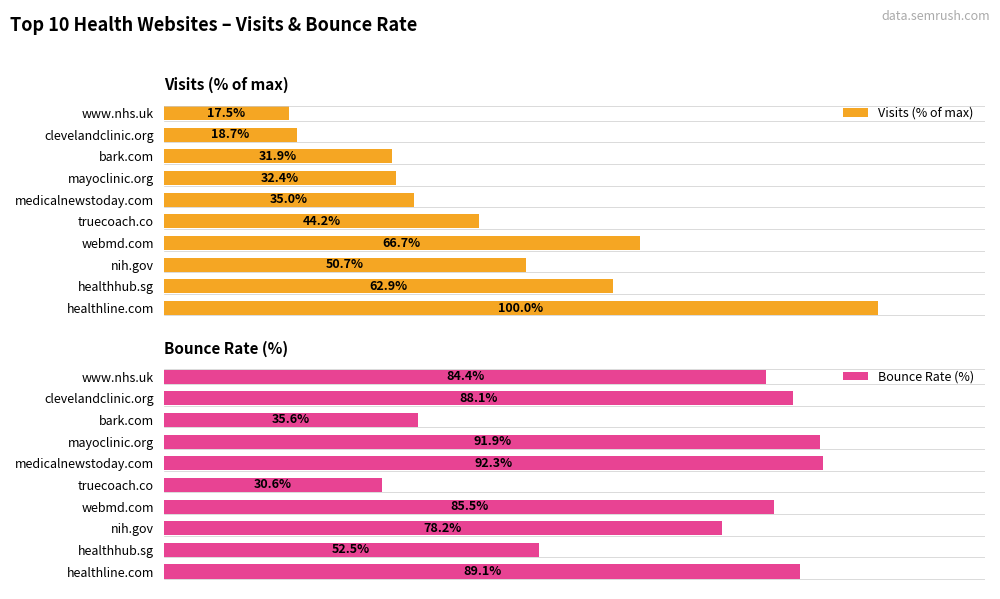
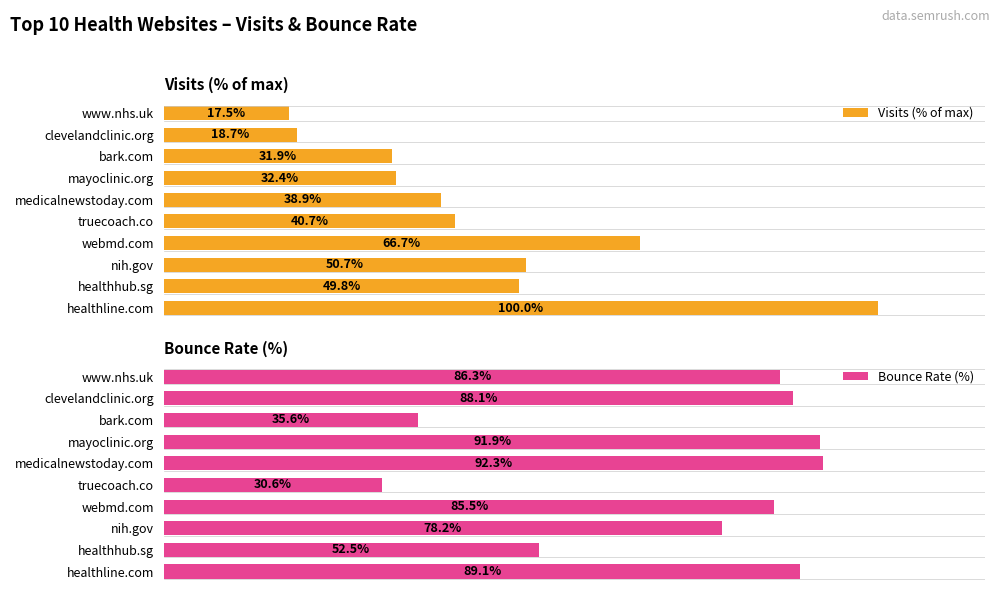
Visits (% of max), medicalnewstoday.com: 35.0% -> 38.9%
Visits (% of max), truecoach.co: 44.2% -> 40.7%
Visits (% of max), healthhub.sg: 62.9% -> 49.8%
Bounce Rate (%), www.nhs.uk: 84.4% -> 86.3%
